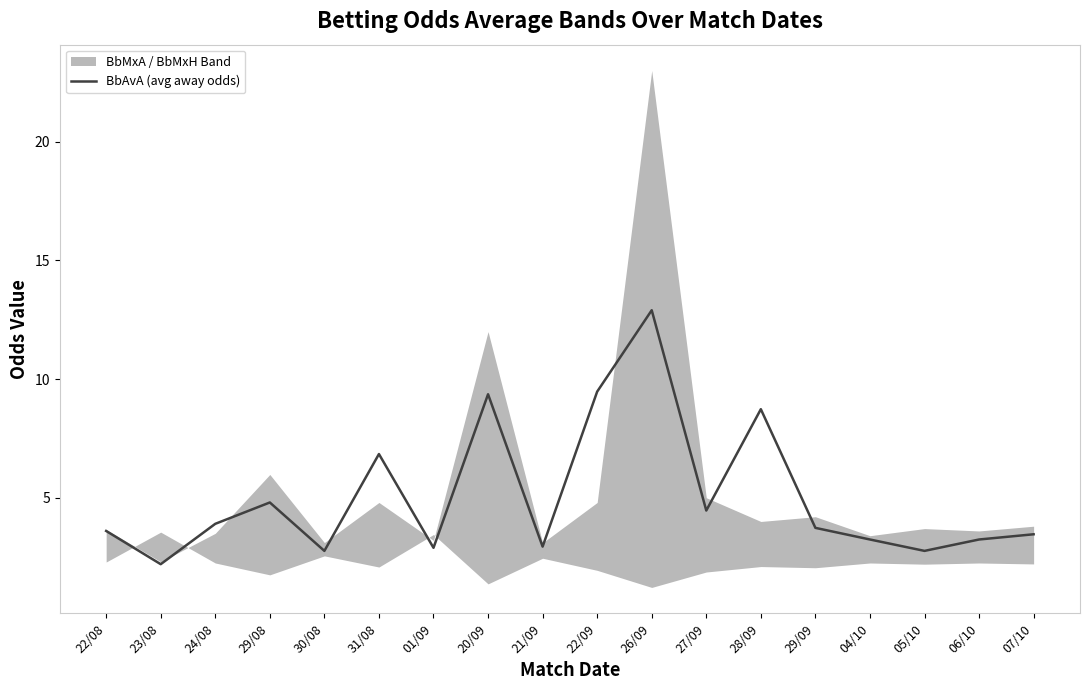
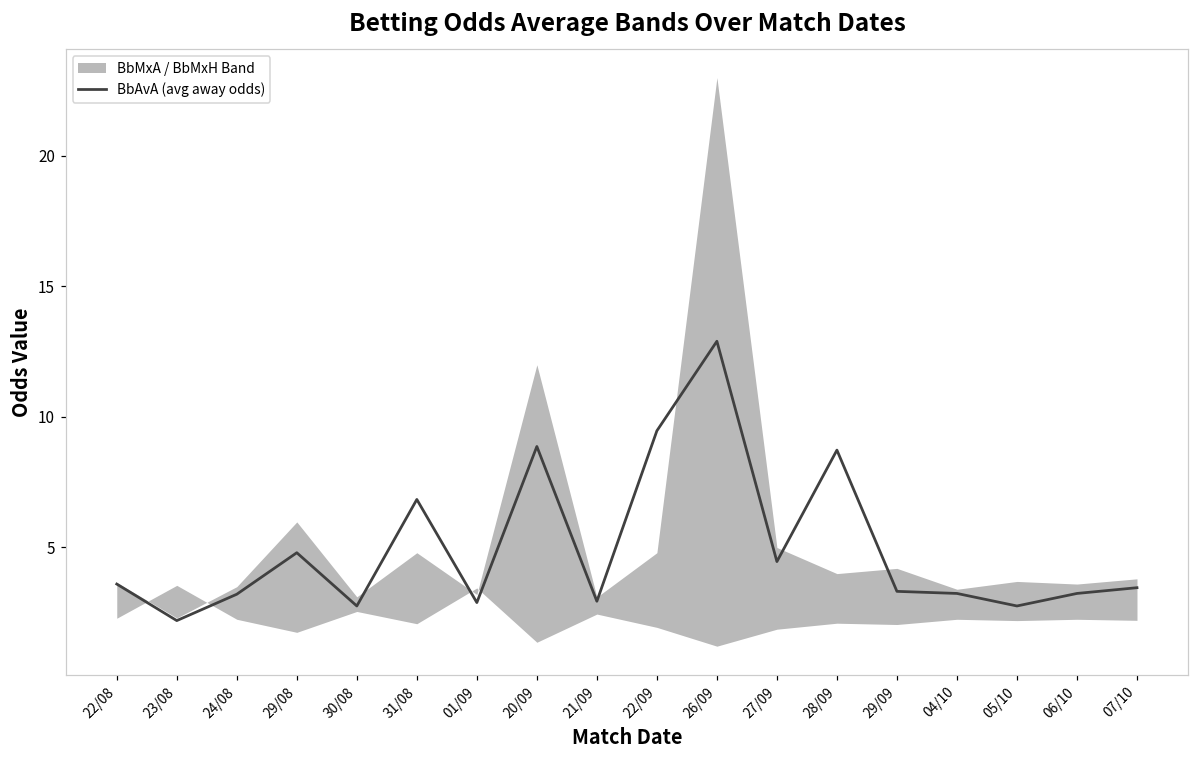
BbAvA (avg away odds), 24/08: 3.9 -> 3.2
BbAvA (avg away odds), 20/09: 9.4 -> 8.9
BbAvA (avg away odds), 29/09: 3.7 -> 3.3
